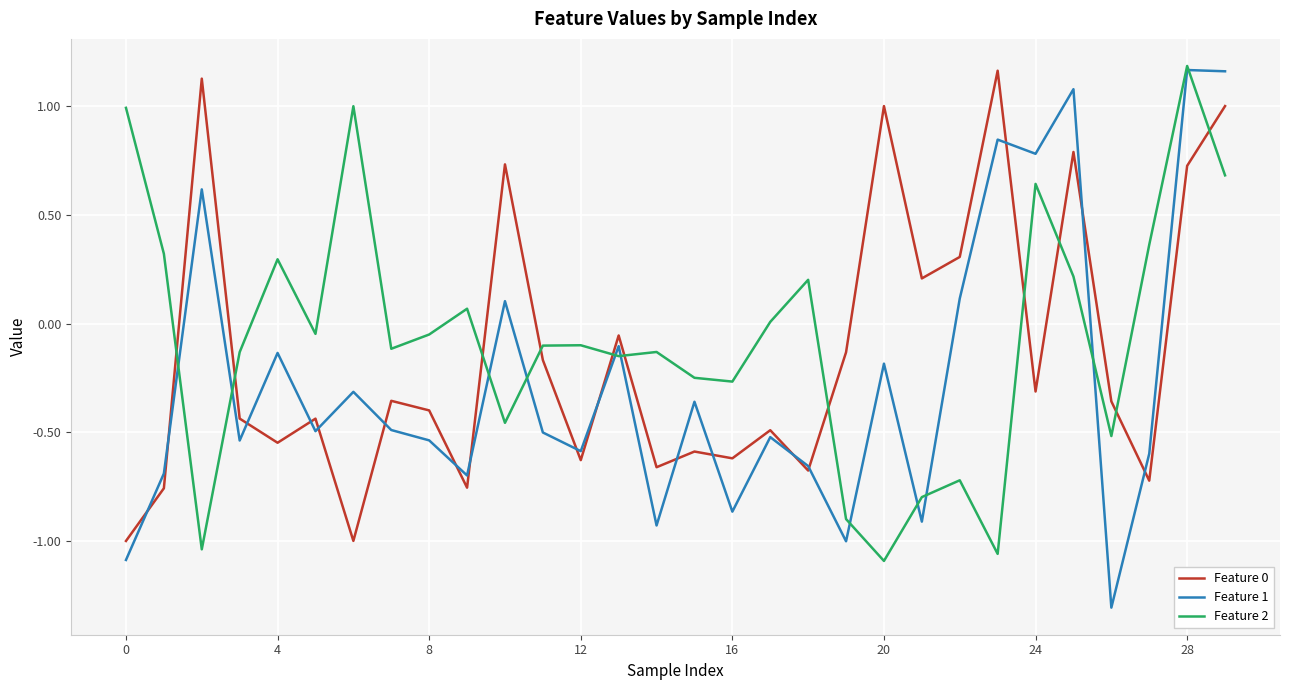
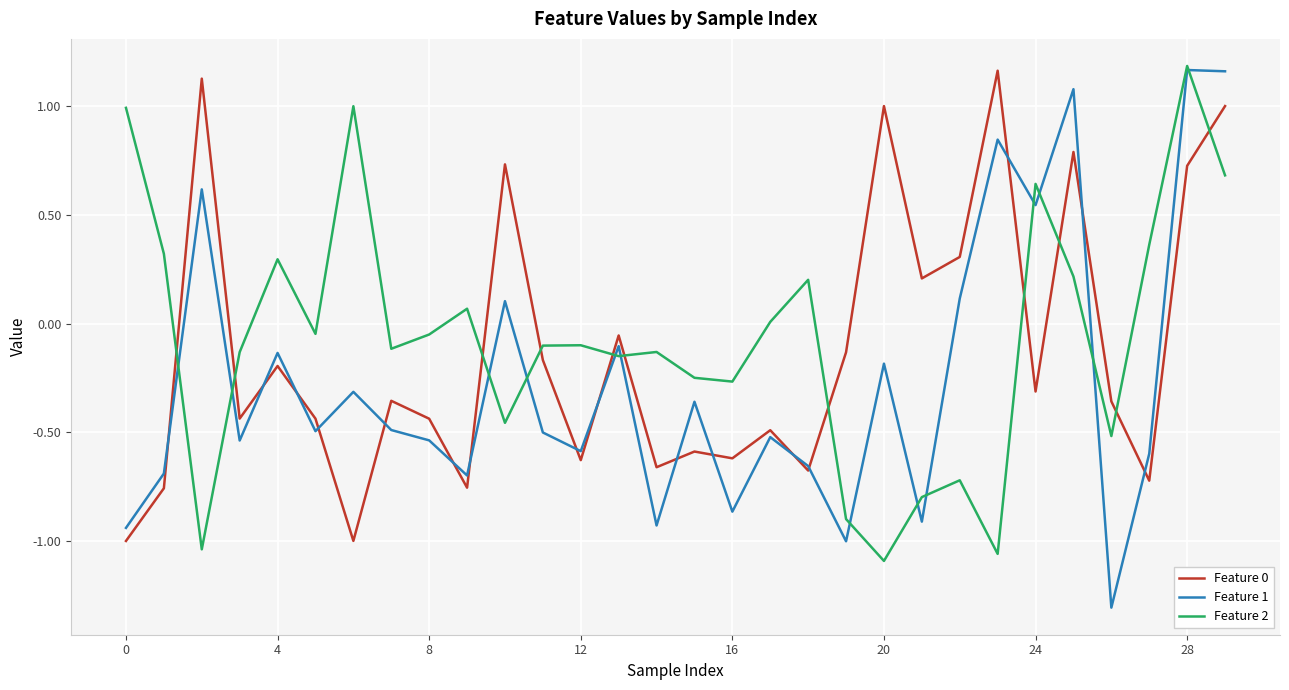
Feature 1, 0: -1.09 -> -0.94
Feature 0, 4: -0.55 -> -0.20
Feature 0, 8: -0.40 -> -0.44
Feature 1, 24: 0.78 -> 0.54
